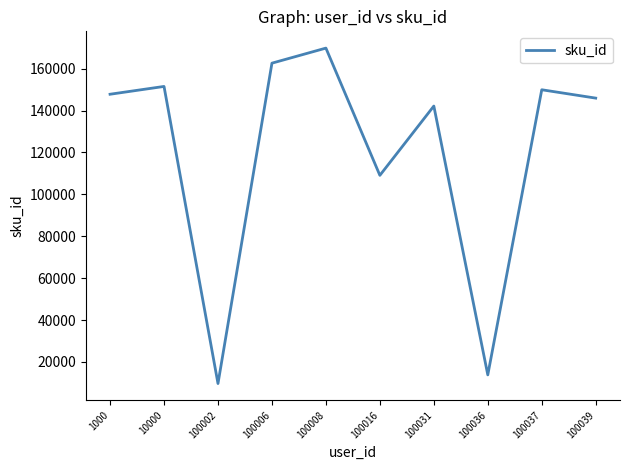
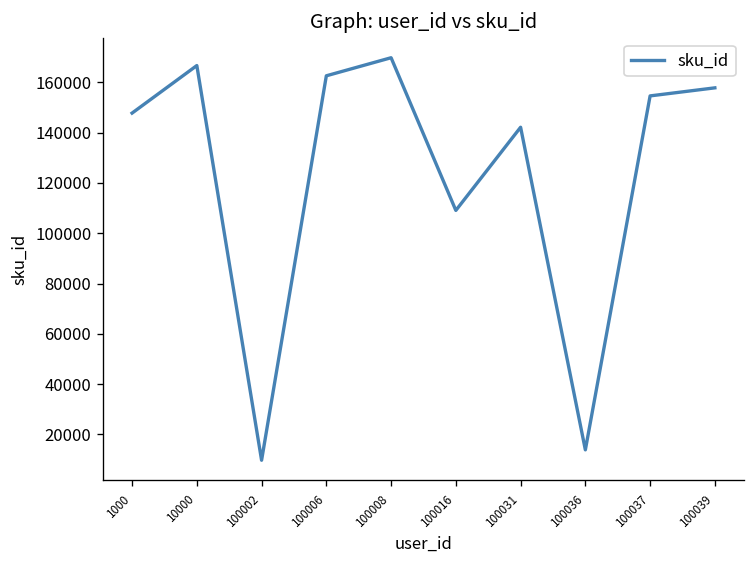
10000: 152000 -> 167000
100037: 150000 -> 155000
100039: 146000 -> 158000
